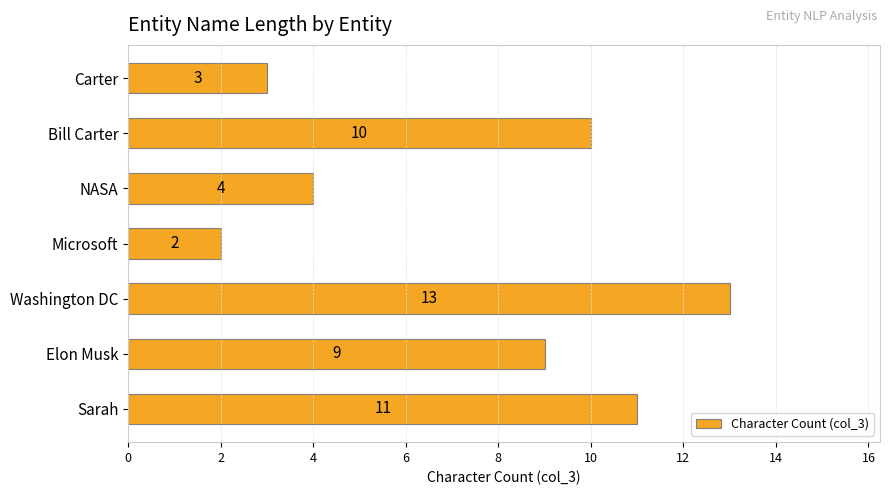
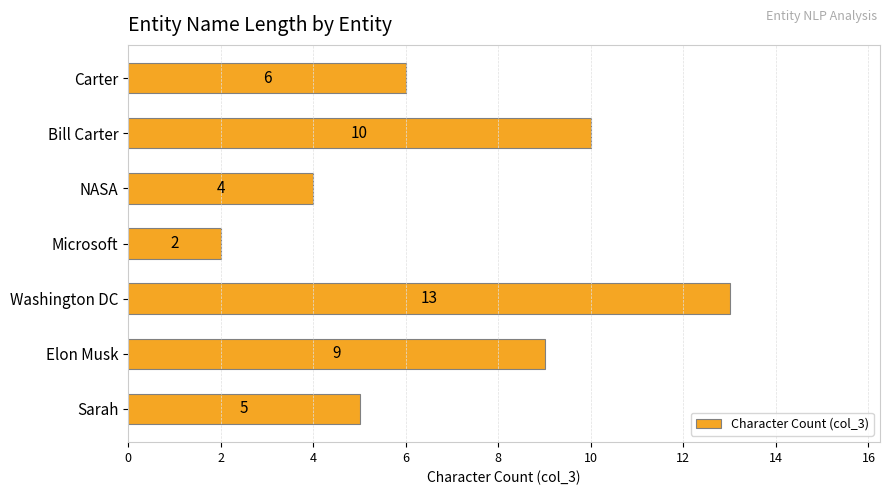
Carter: 3 -> 6
Sarah: 11 -> 5
